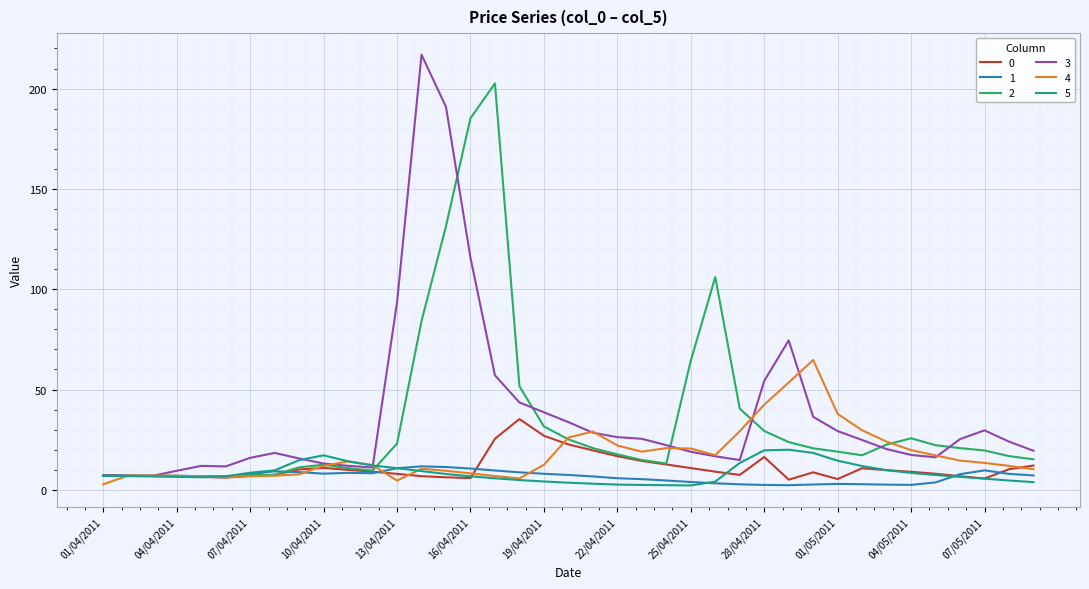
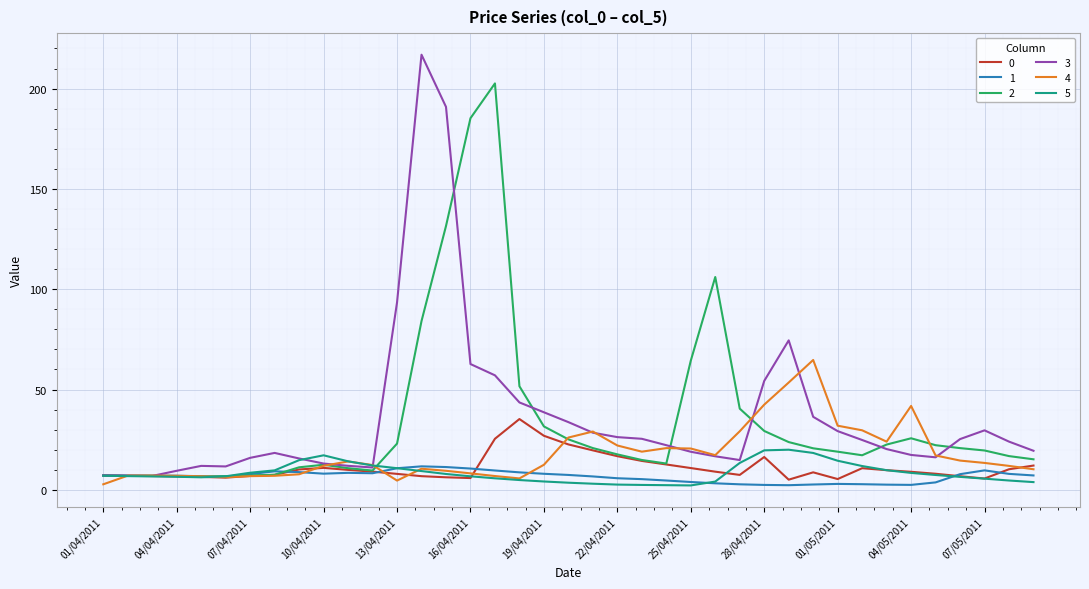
3, 16/04/2011: 116 -> 63
4, 01/05/2011: 38 -> 32
4, 04/05/2011: 20 -> 42
